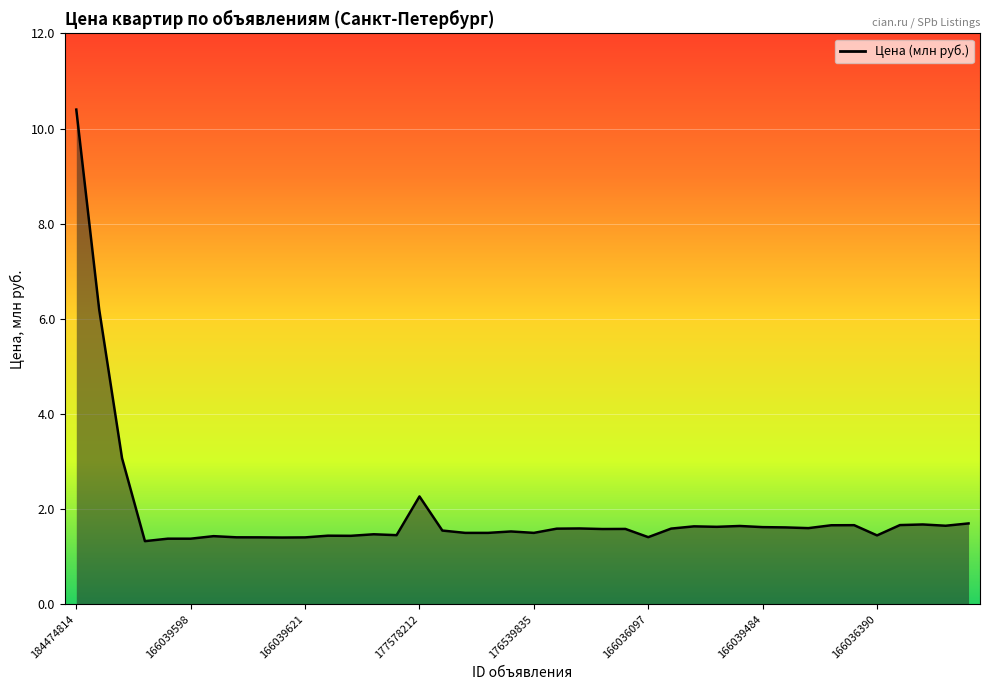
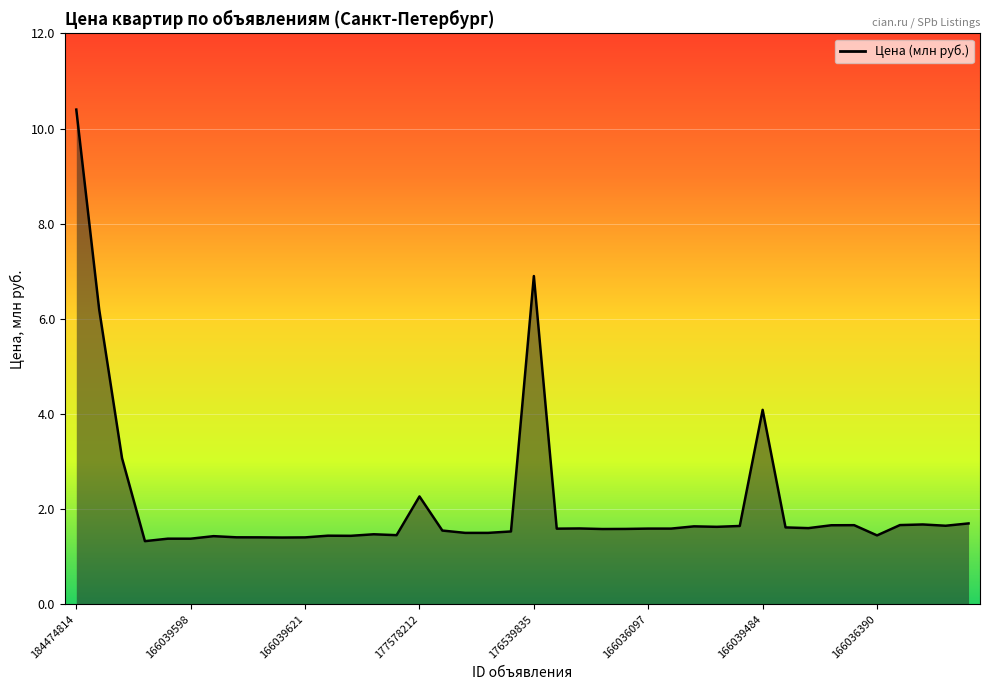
176539835: 1.5 -> 6.9
166036097: 1.4 -> 1.6
166039484: 1.6 -> 4.1
